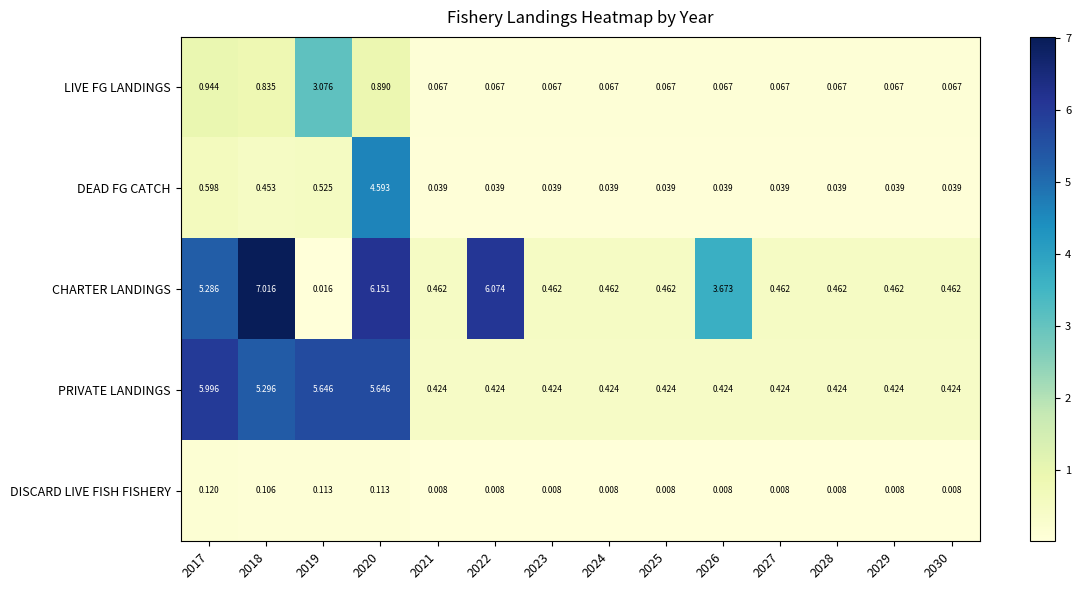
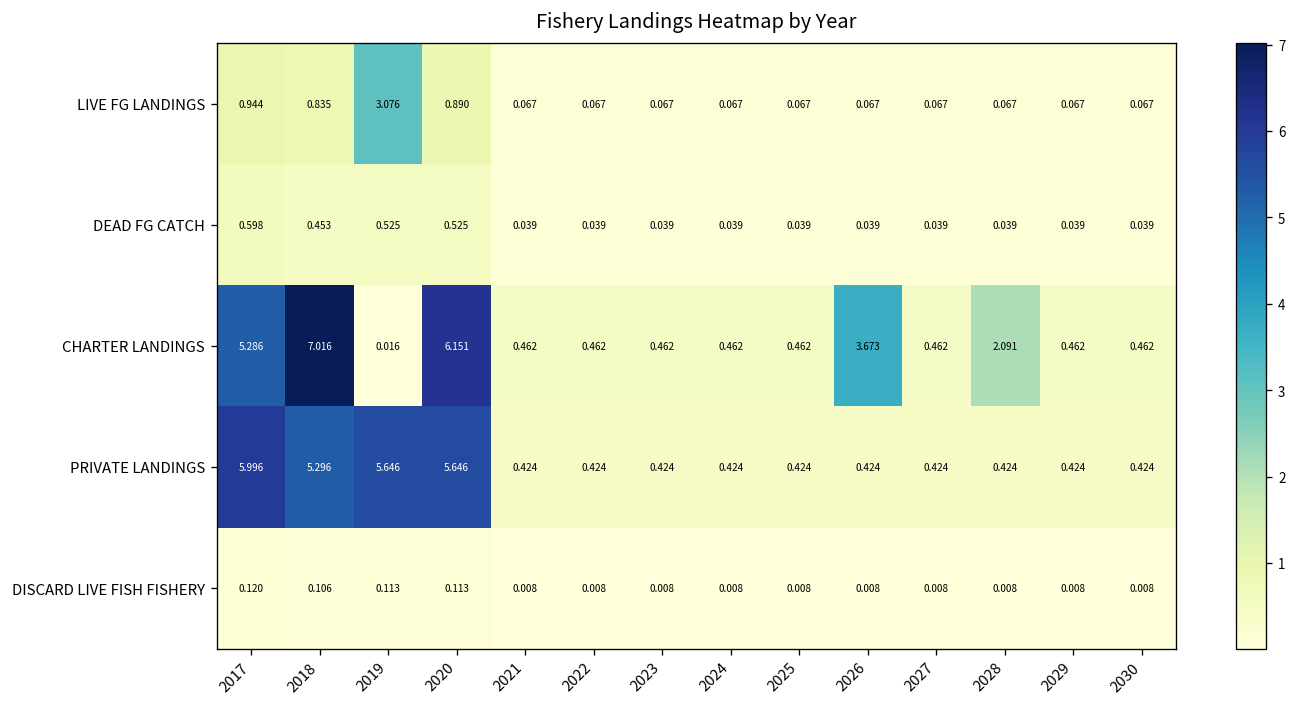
DEAD FG CATCH, 2020: 4.593 -> 0.525
CHARTER LANDINGS, 2022: 6.074 -> 0.462
CHARTER LANDINGS, 2028: 0.462 -> 2.091
